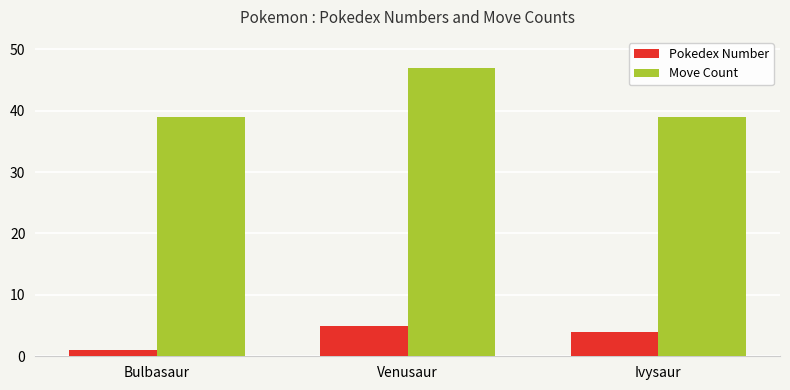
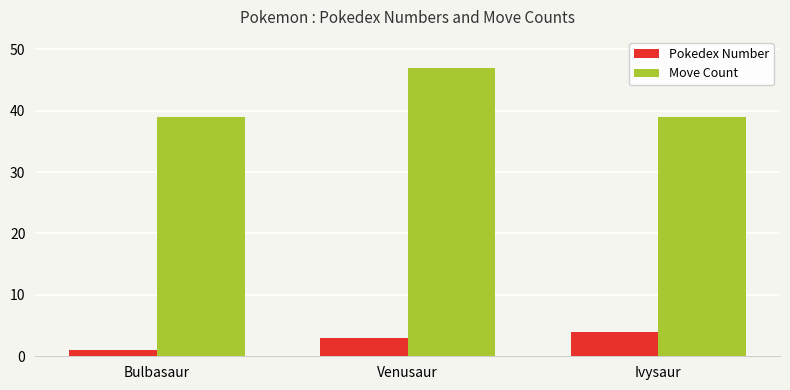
Pokedex Number, Venusaur: 5 -> 3
